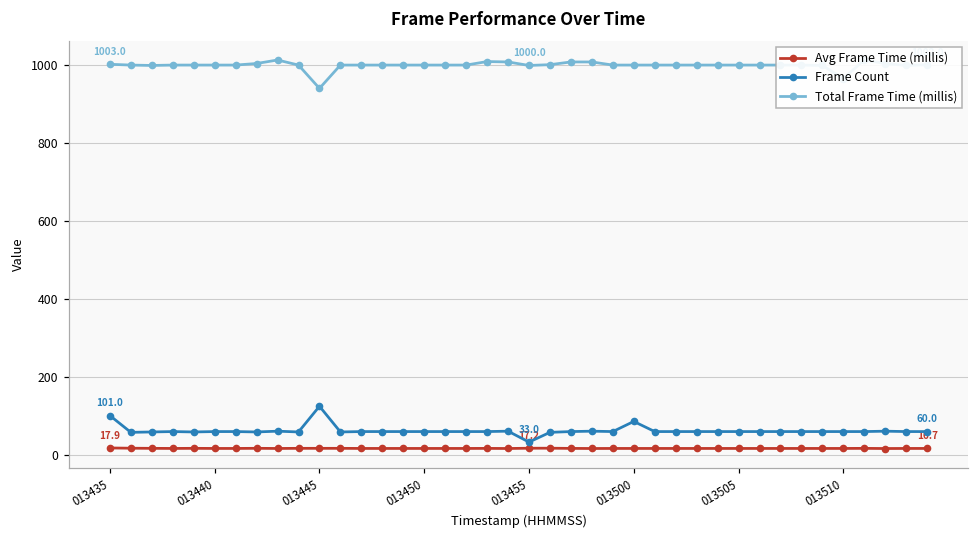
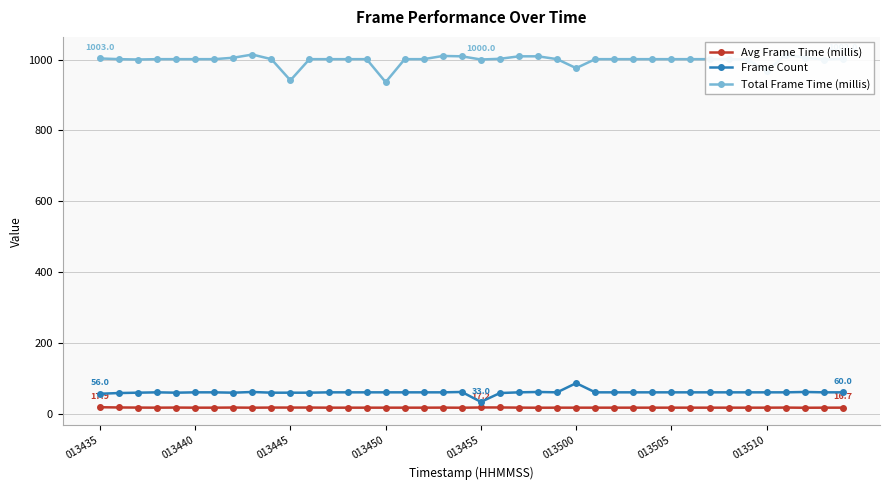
Frame Count, 013435: 101.0 -> 56.0
Frame Count, 013445: 130 -> 60
Total Frame Time (millis), 013450: 1000 -> 940
Total Frame Time (millis), 013500: 1000 -> 980
